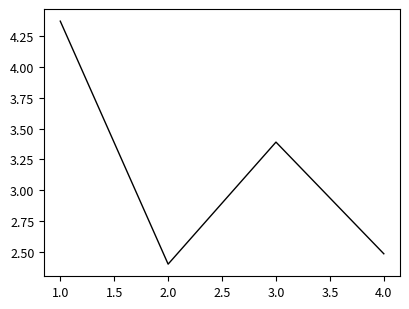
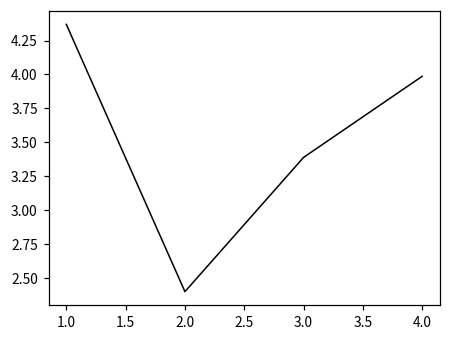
4.0: 2.49 -> 3.99
